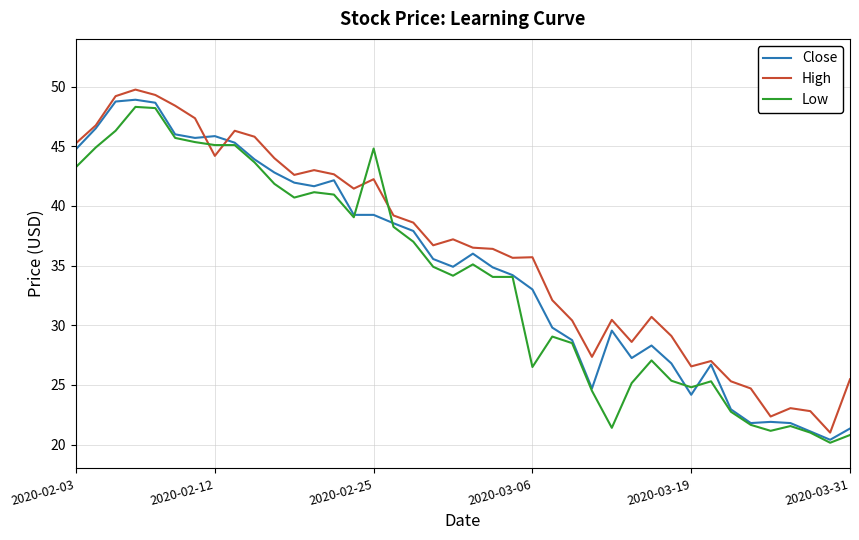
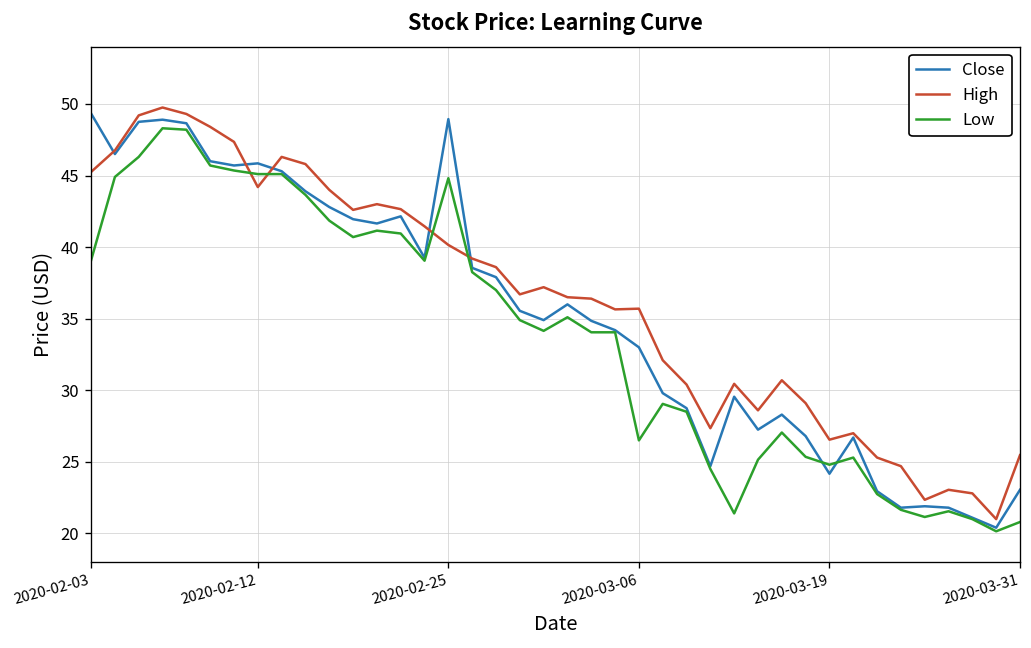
Close, 2020-02-03: 44.8 -> 49.3
Low, 2020-02-03: 43.3 -> 39.1
Close, 2020-02-25: 39.3 -> 48.9
High, 2020-02-25: 42.2 -> 40.2
Close, 2020-03-31: 21.3 -> 23.0
